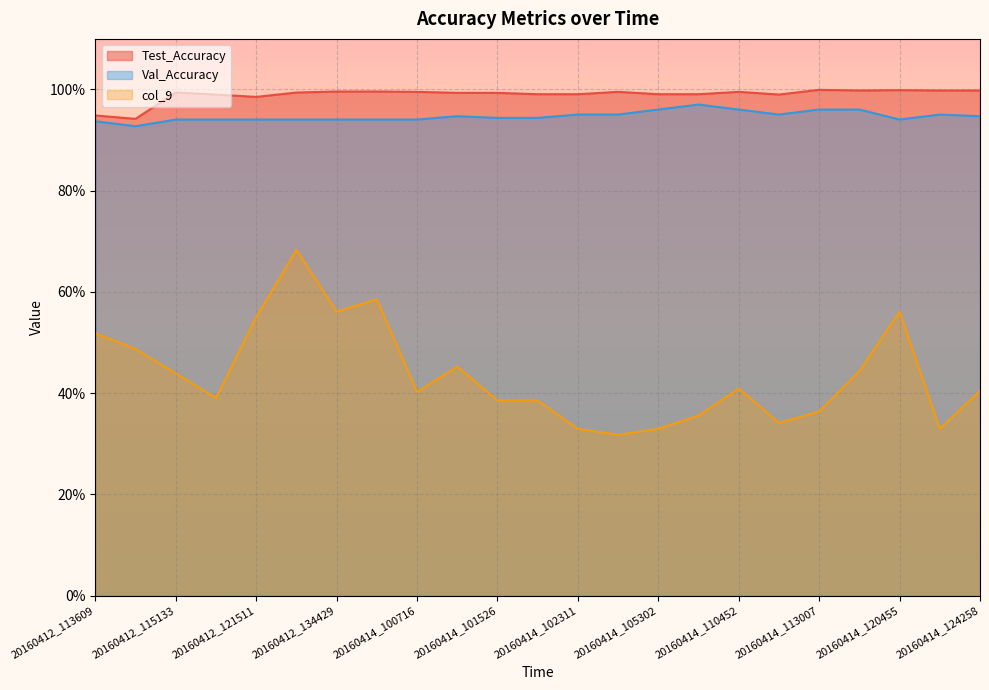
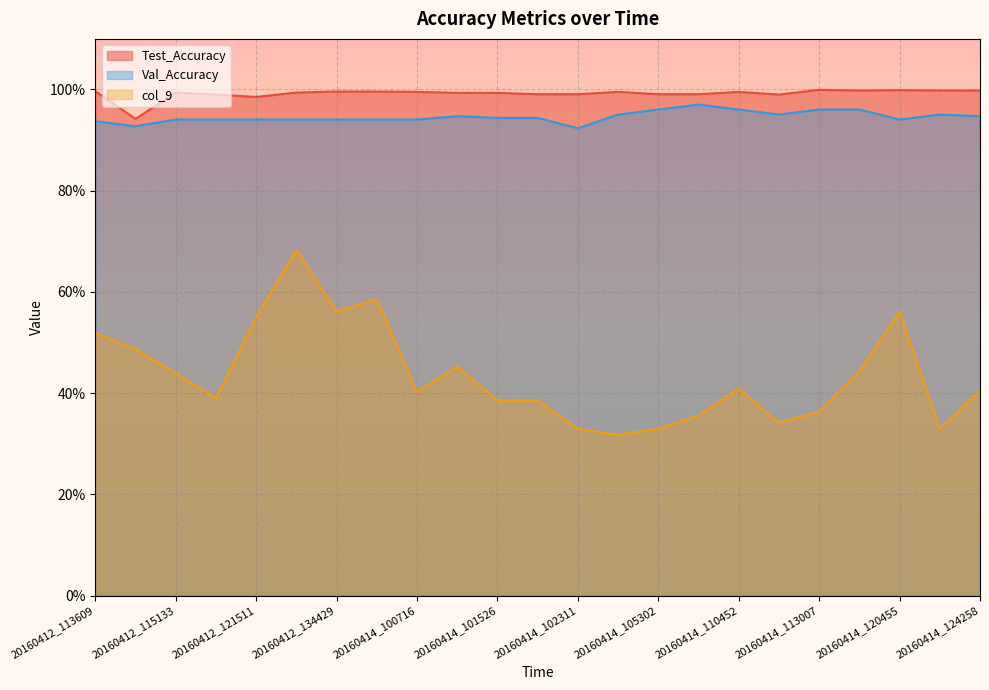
Test_Accuracy, 20160412_113609: 95% -> 100%
Val_Accuracy, 20160414_102311: 95% -> 92%
